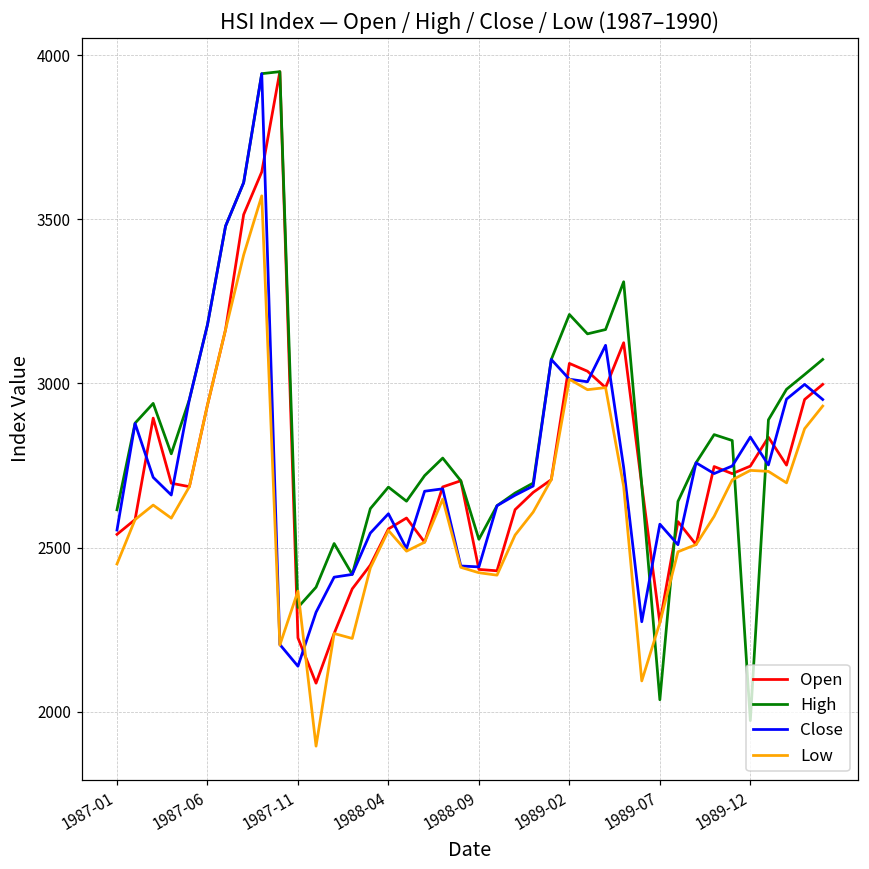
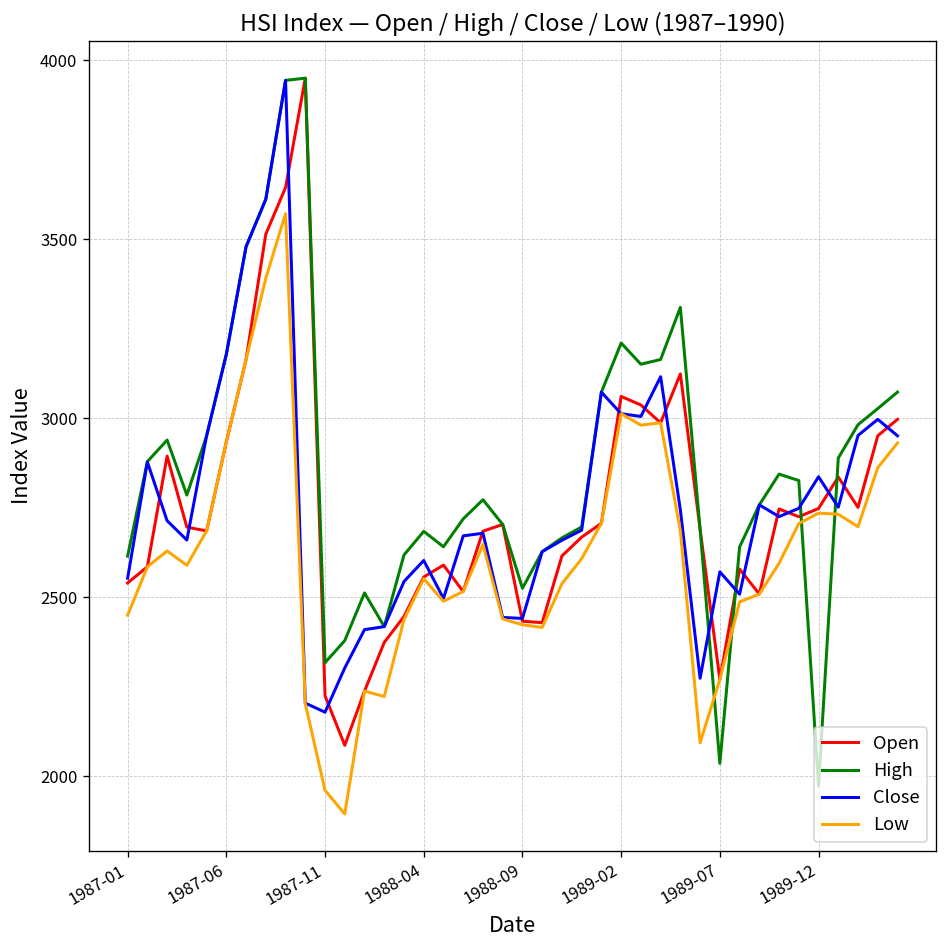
Close, 1987-11: 2140 -> 2180
Low, 1987-11: 2370 -> 1960
